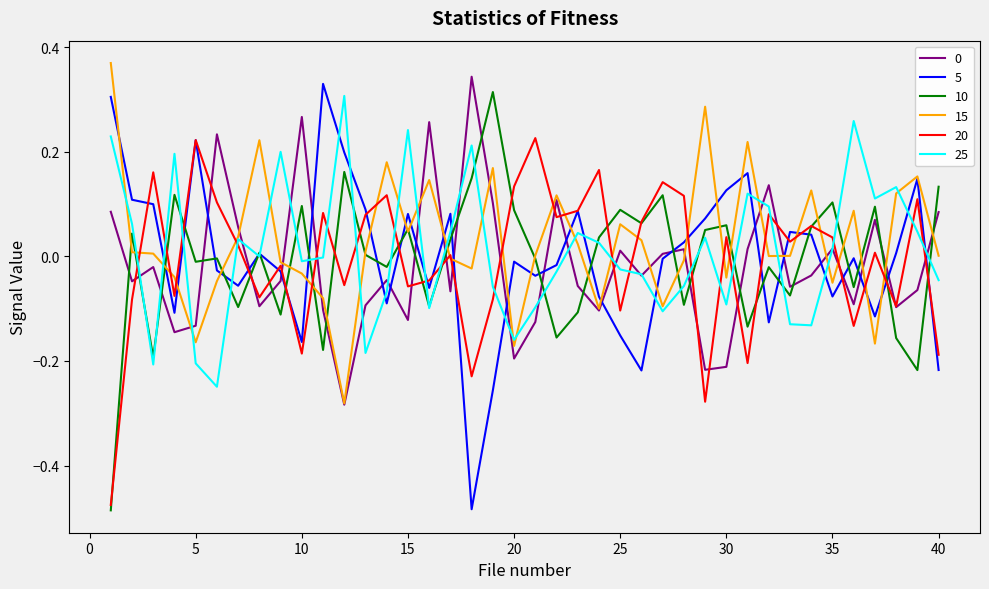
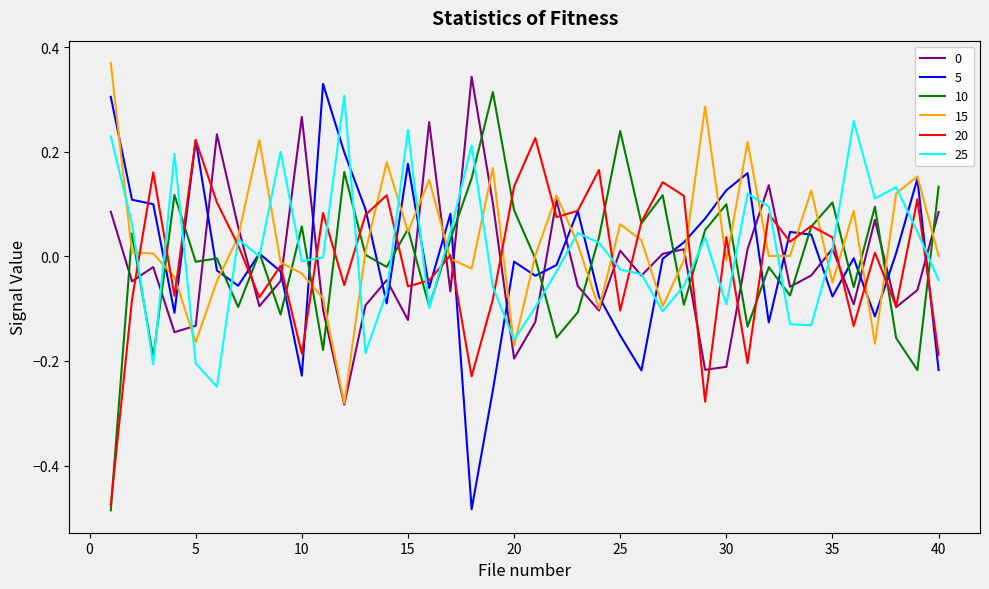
5, 10: -0.16 -> -0.23
10, 10: 0.10 -> 0.06
5, 15: 0.08 -> 0.18
10, 25: 0.09 -> 0.24
10, 30: 0.06 -> 0.10
15, 30: -0.04 -> -0.01
